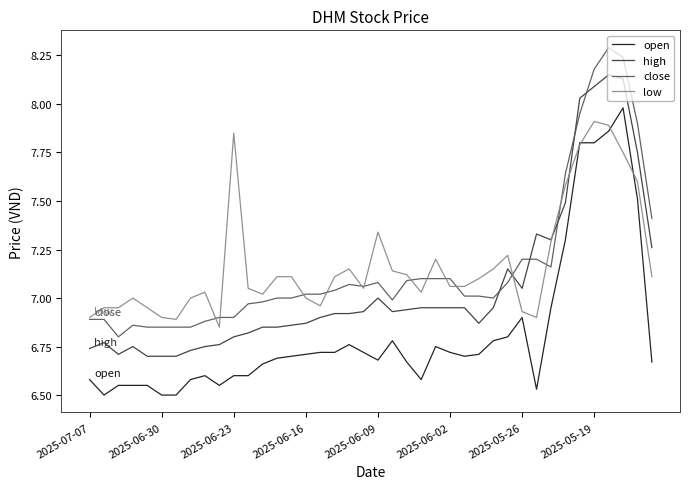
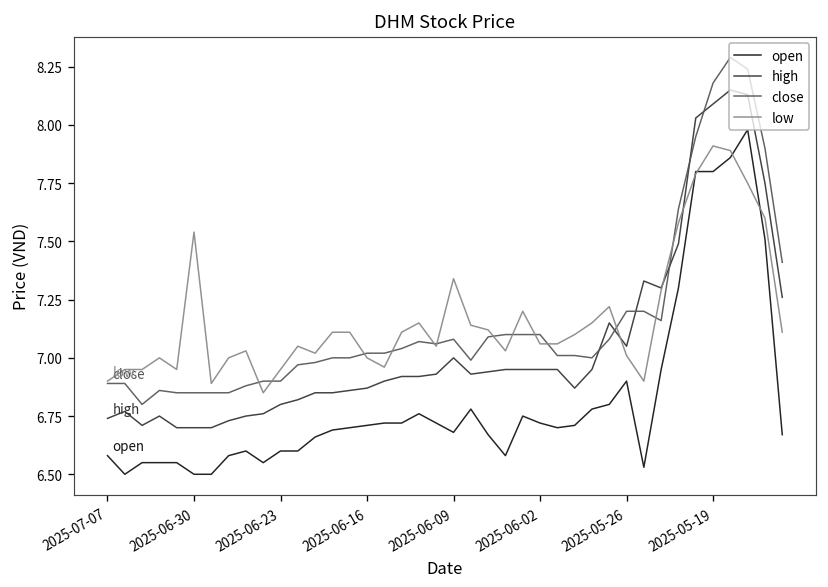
low, 2025-06-30: 6.90 -> 7.54
low, 2025-06-23: 7.85 -> 6.95
low, 2025-05-26: 6.93 -> 7.01
